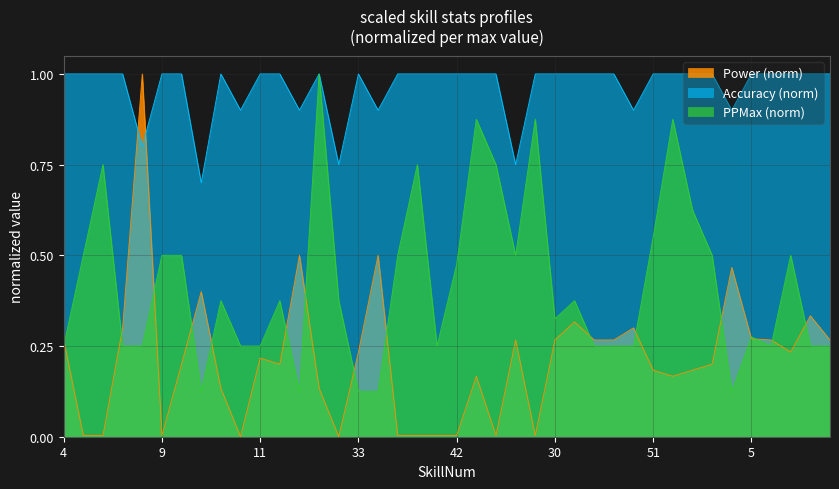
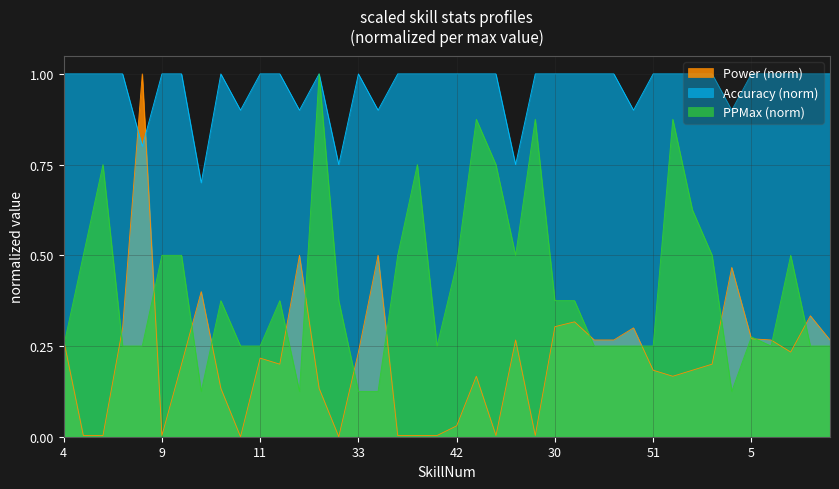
Power (norm), 42: 0.00 -> 0.03
Power (norm), 30: 0.27 -> 0.30
PPMax (norm), 30: 0.33 -> 0.38
PPMax (norm), 51: 0.55 -> 0.25
